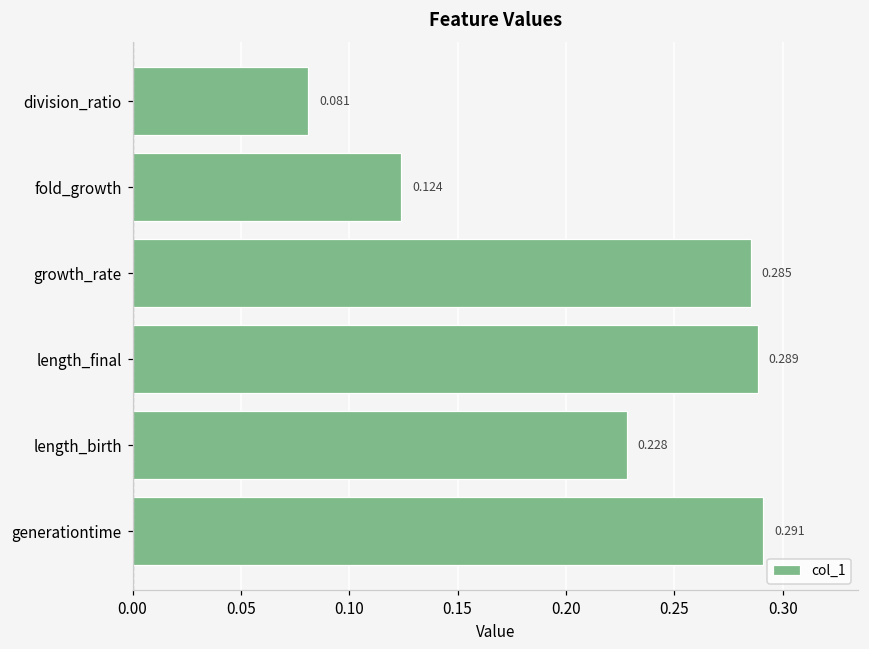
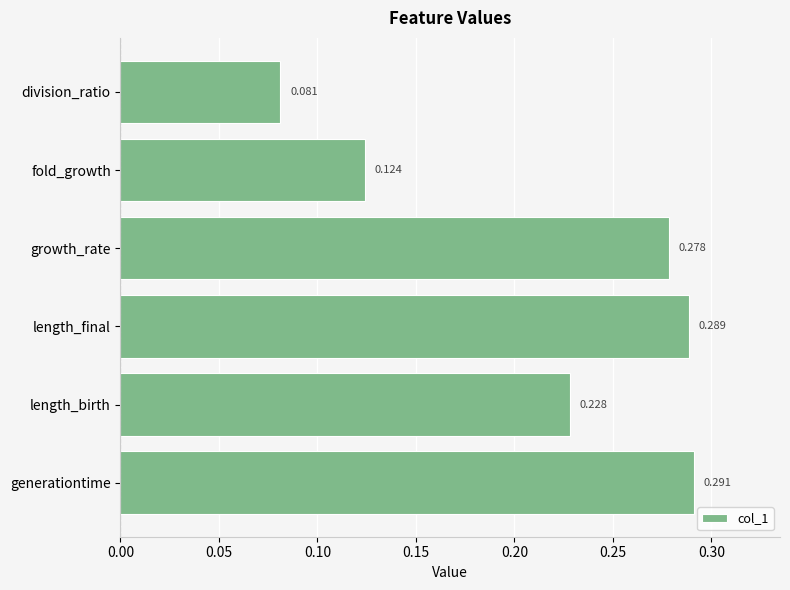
growth_rate: 0.285 -> 0.278
